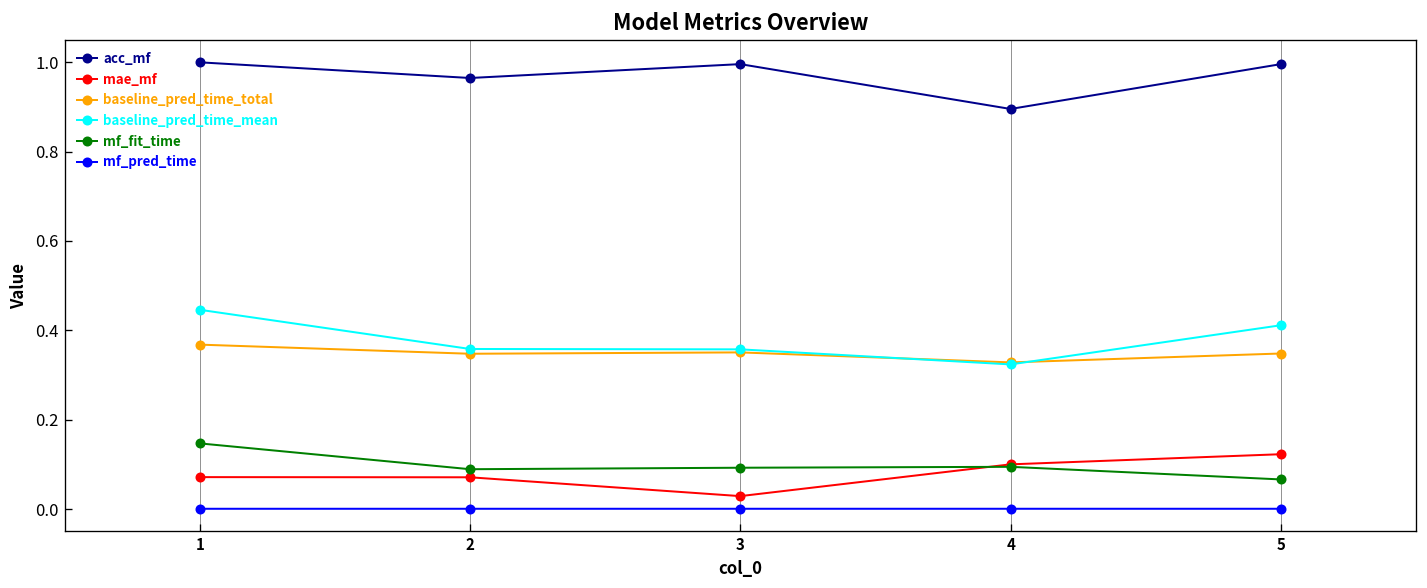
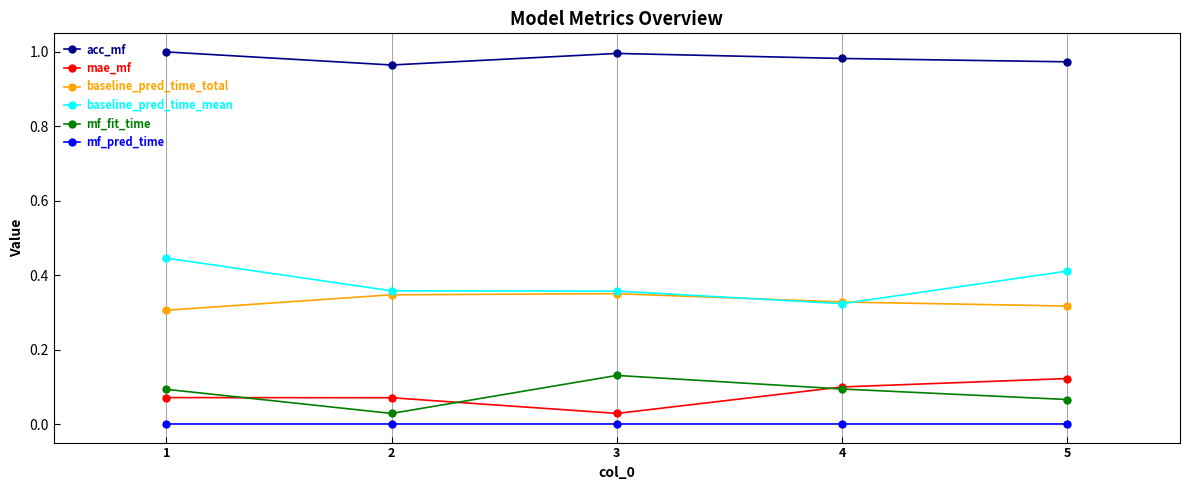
baseline_pred_time_total, 1: 0.37 -> 0.31
mf_fit_time, 1: 0.15 -> 0.09
mf_fit_time, 2: 0.09 -> 0.03
mf_fit_time, 3: 0.09 -> 0.13
acc_mf, 4: 0.90 -> 0.98
acc_mf, 5: 1.00 -> 0.97
baseline_pred_time_total, 5: 0.35 -> 0.32
